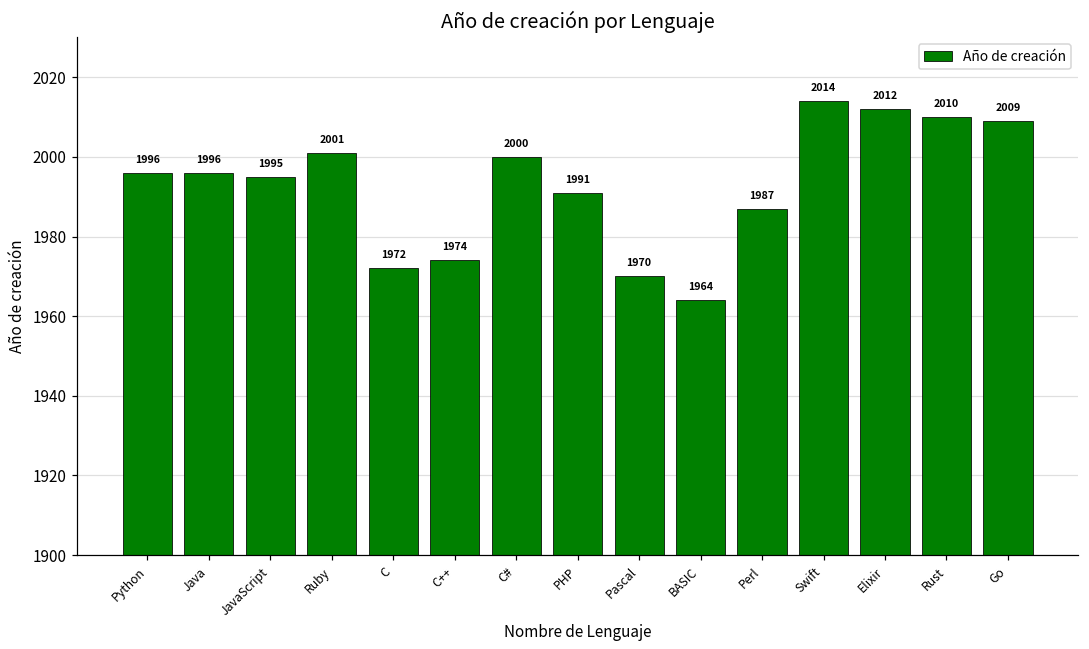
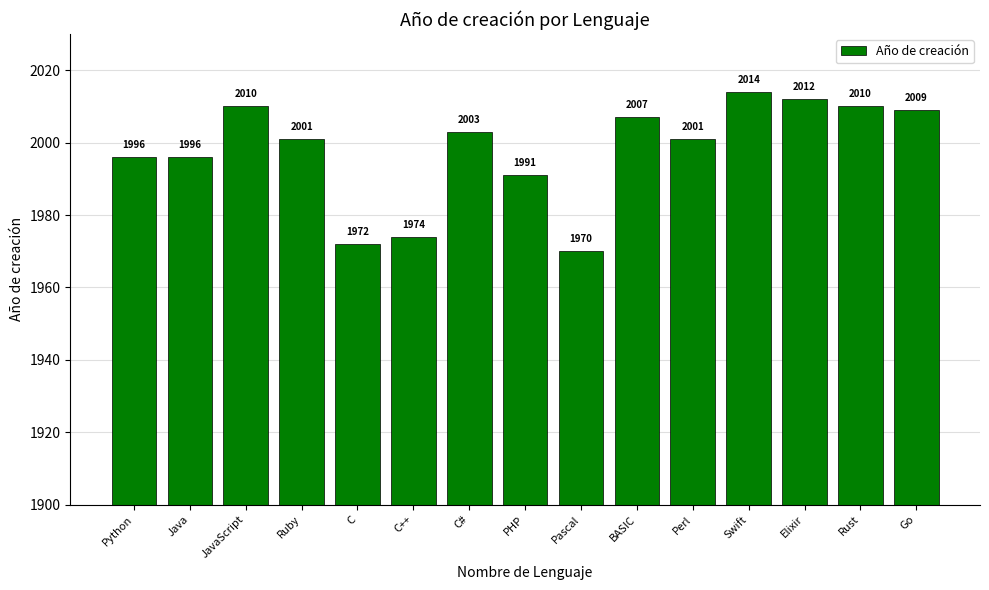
JavaScript: 1995 -> 2010
C#: 2000 -> 2003
BASIC: 1964 -> 2007
Perl: 1987 -> 2001
